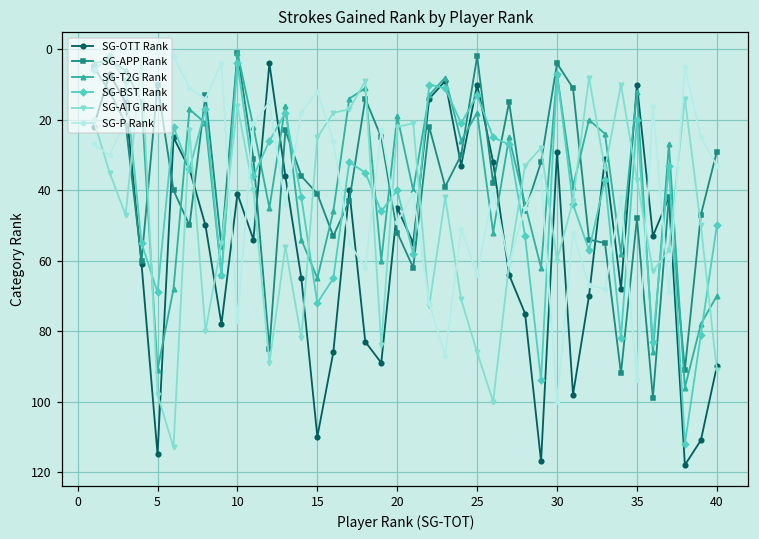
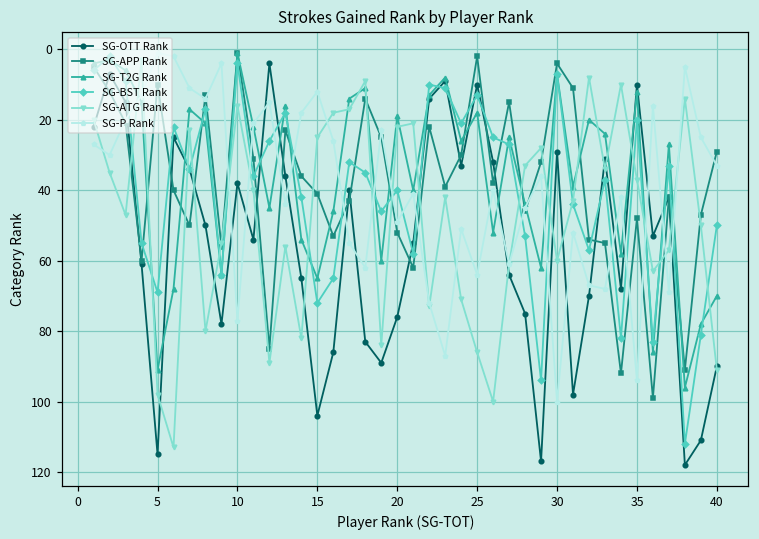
SG-OTT Rank, 10: 41 -> 38
SG-OTT Rank, 15: 110 -> 104
SG-OTT Rank, 20: 45 -> 76
